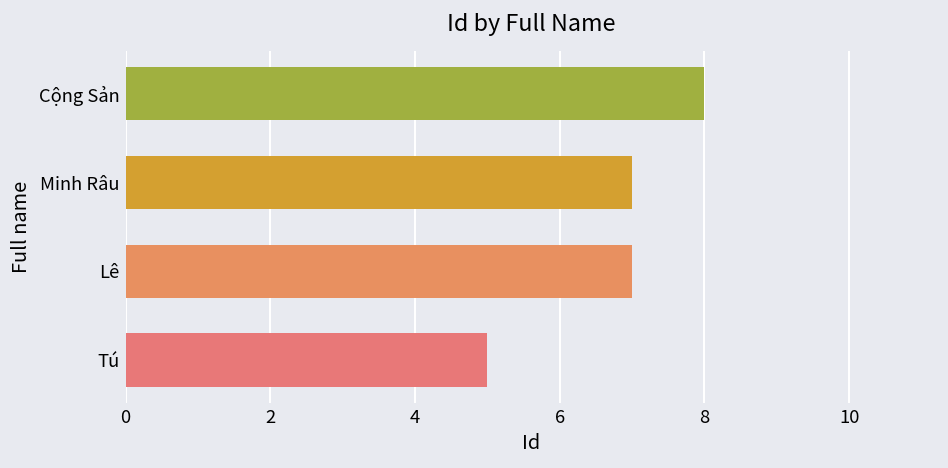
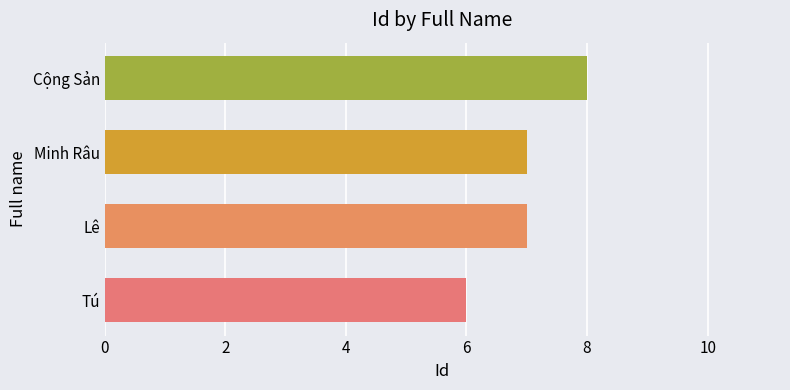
Tú: 5 -> 6
